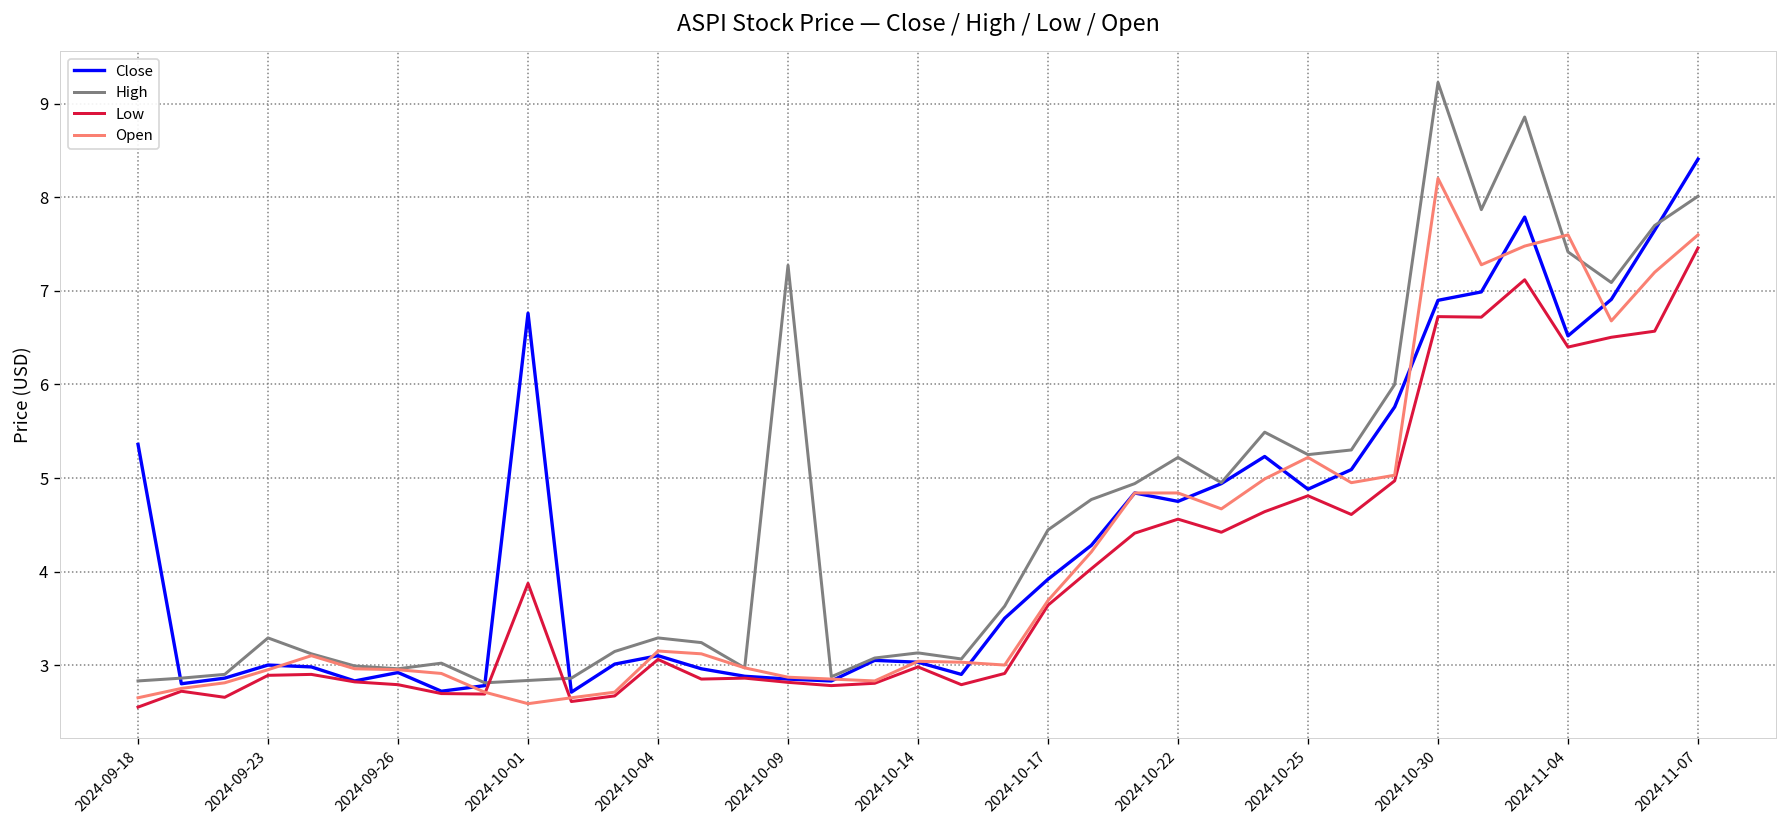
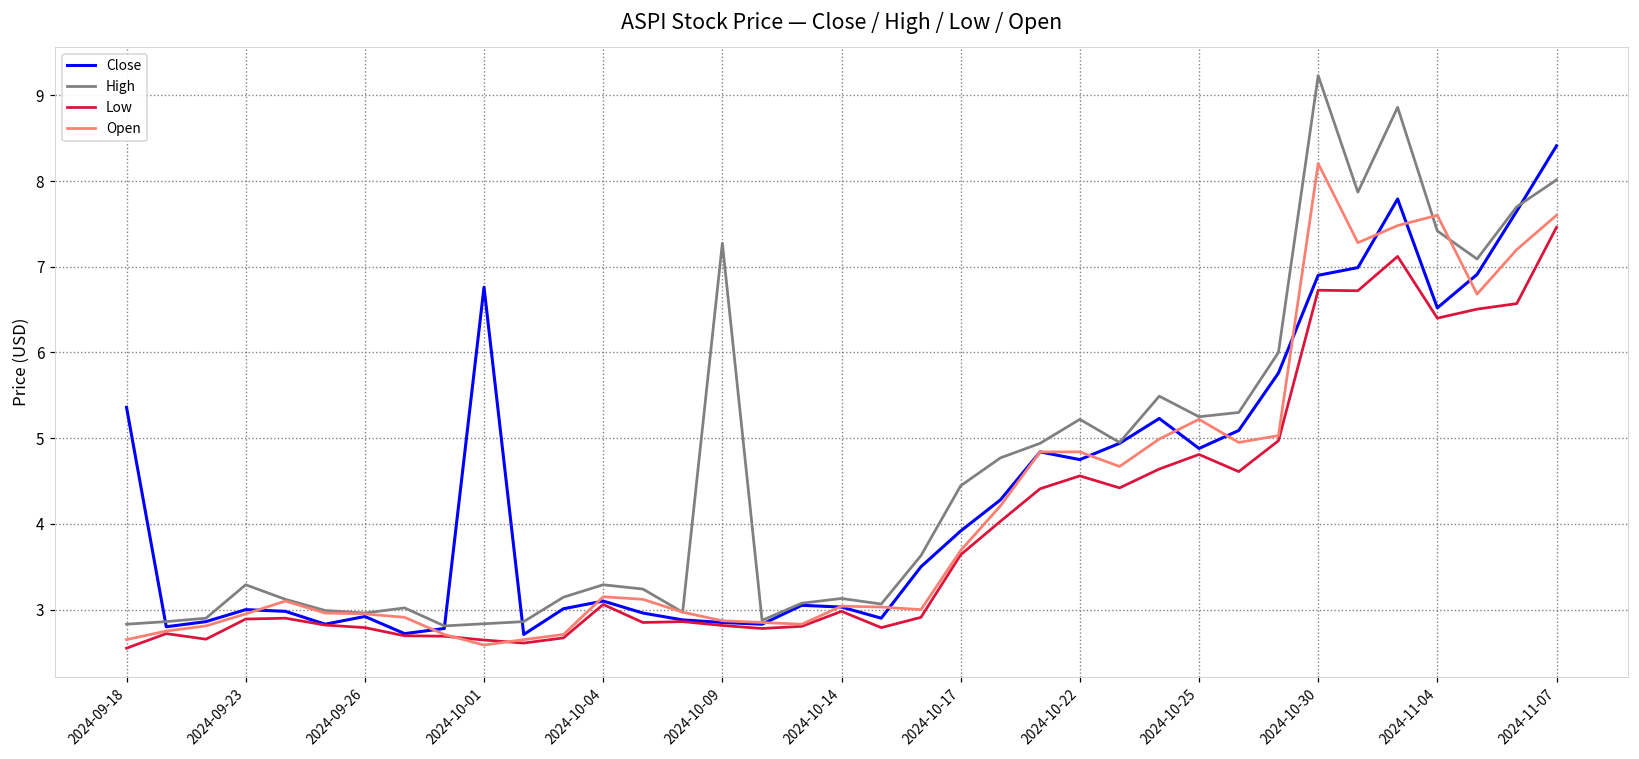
Low, 2024-10-01: 3.9 -> 2.6
